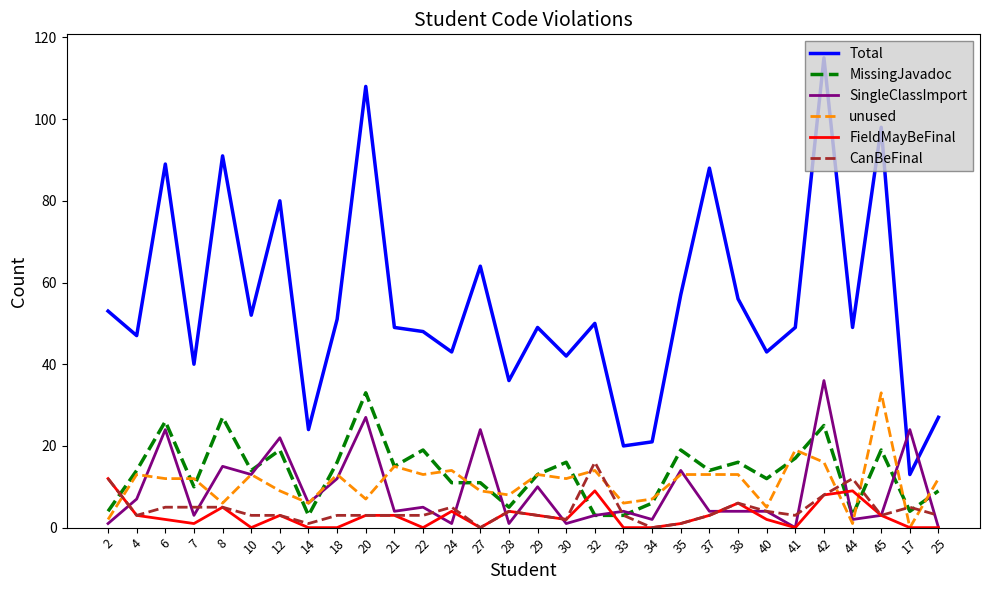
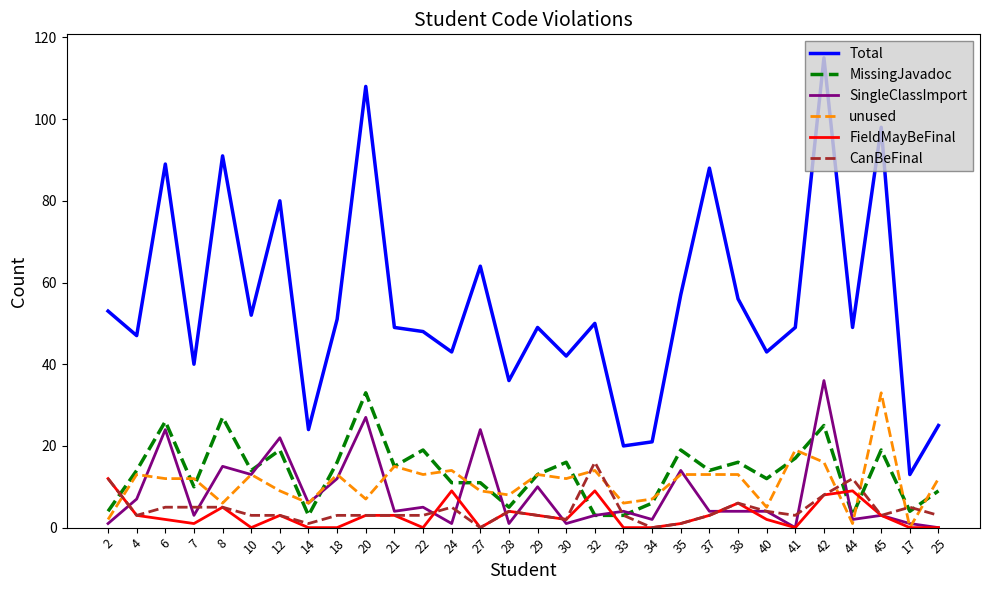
FieldMayBeFinal, 24: 4 -> 9
SingleClassImport, 17: 24 -> 1
Total, 25: 27 -> 25
